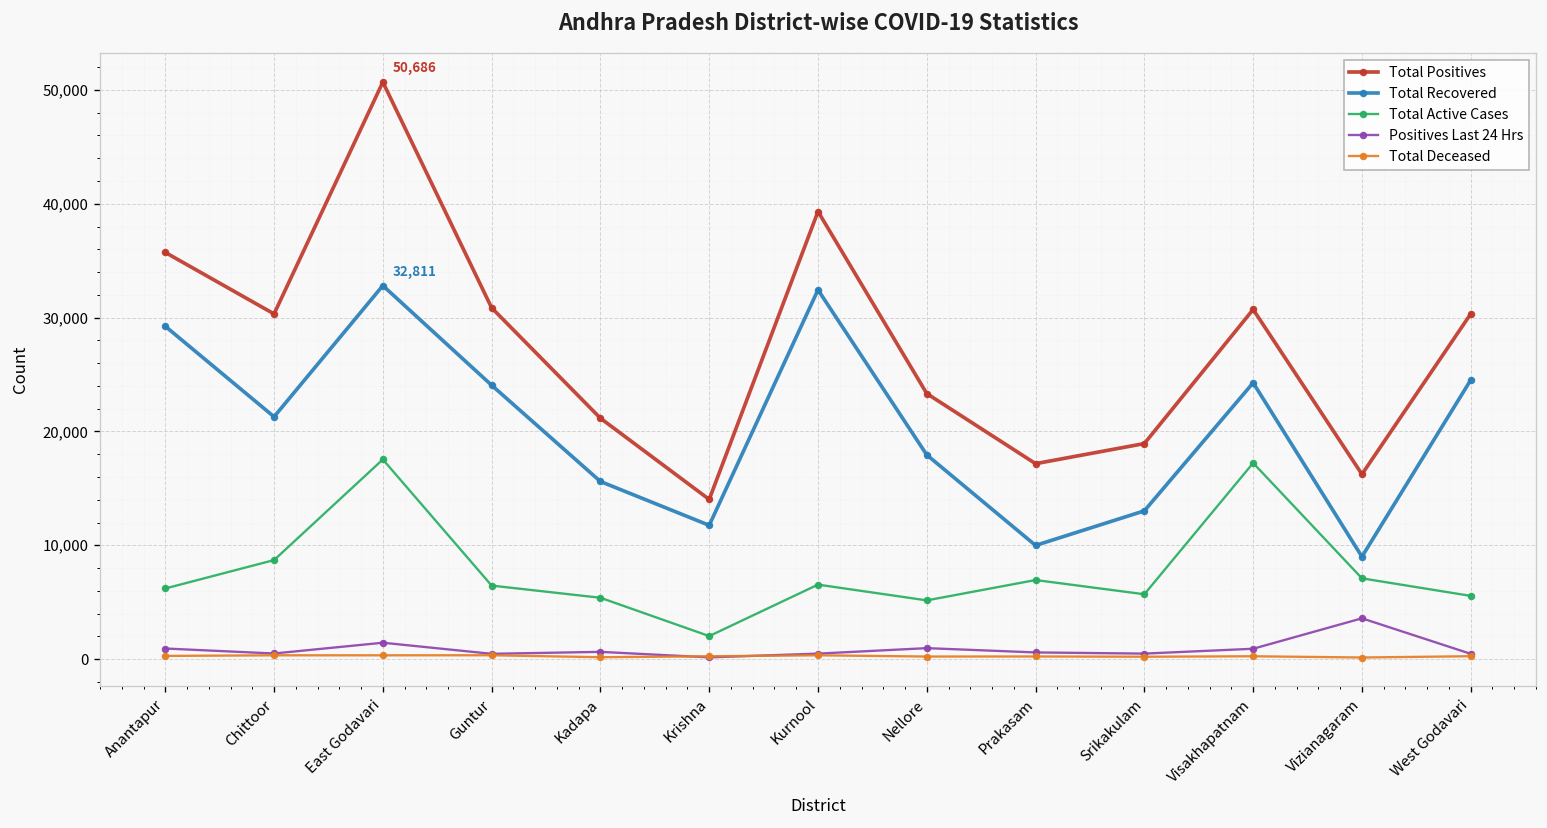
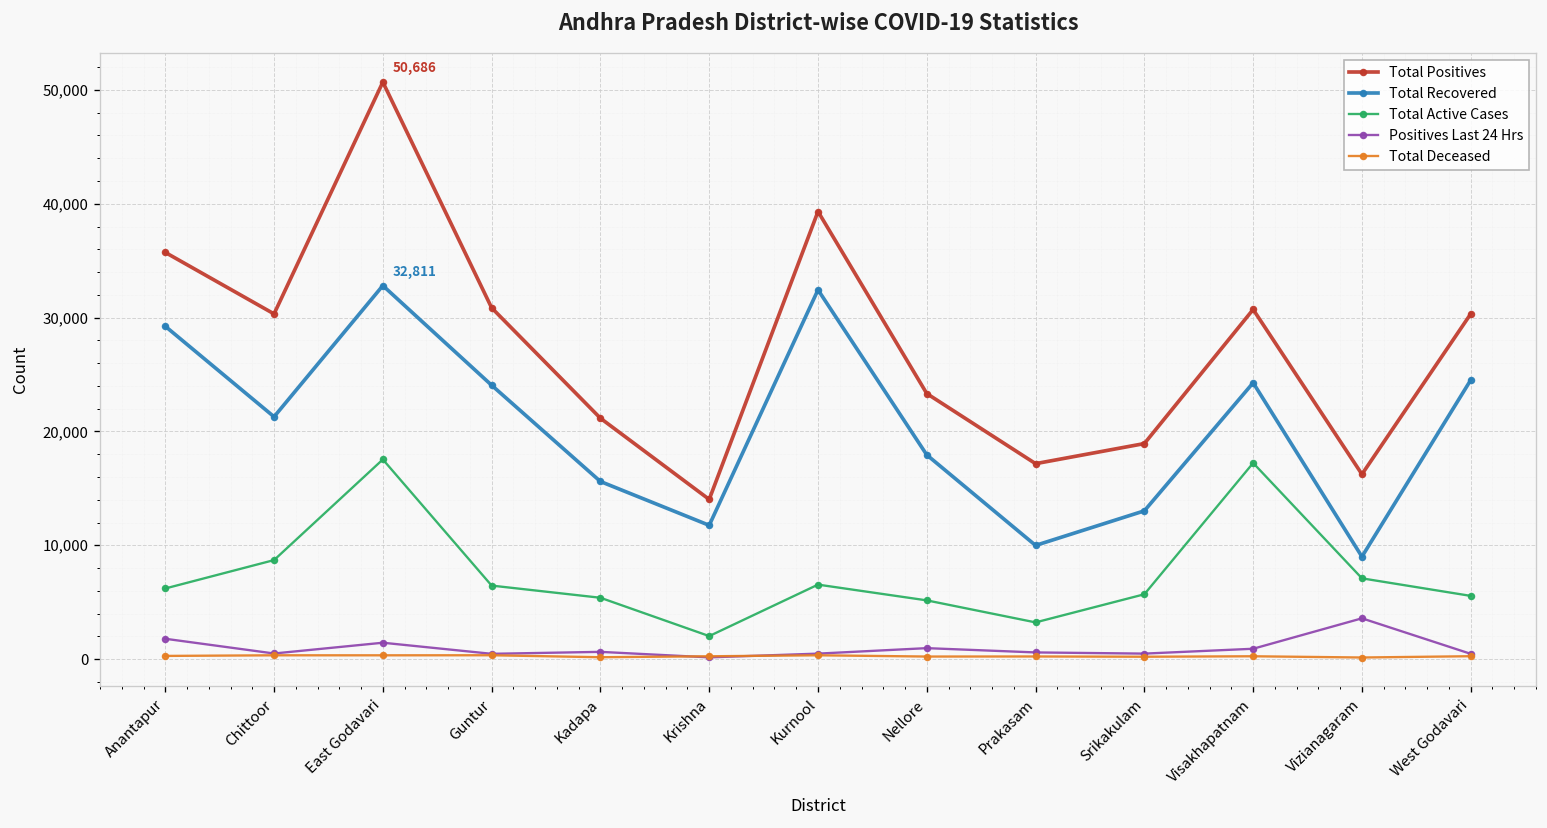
Positives Last 24 Hrs, Anantapur: 1,000 -> 2,000
Total Active Cases, Prakasam: 7,000 -> 3,000
